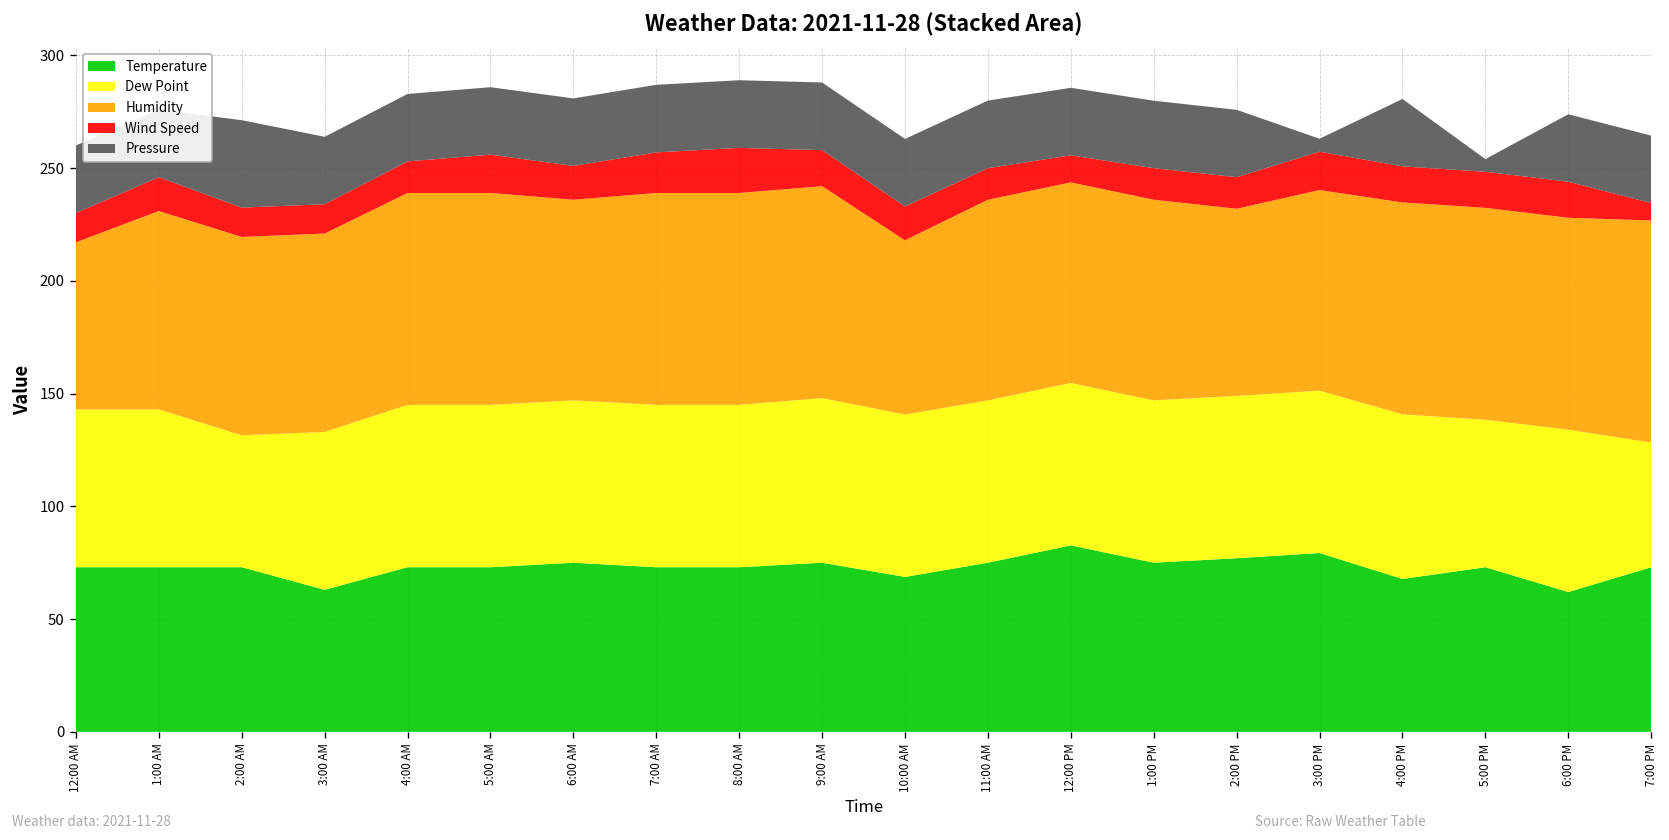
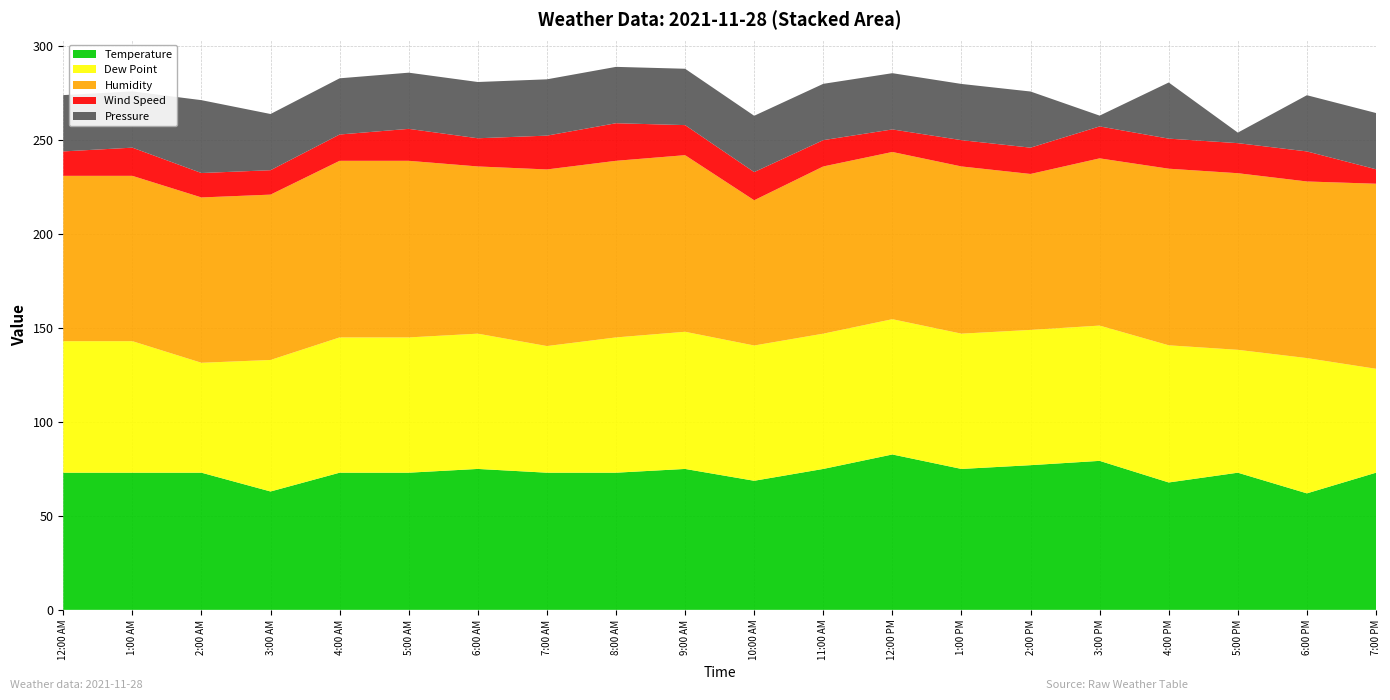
Humidity, 12:00 AM: 74 -> 88
Dew Point, 7:00 AM: 72 -> 67
